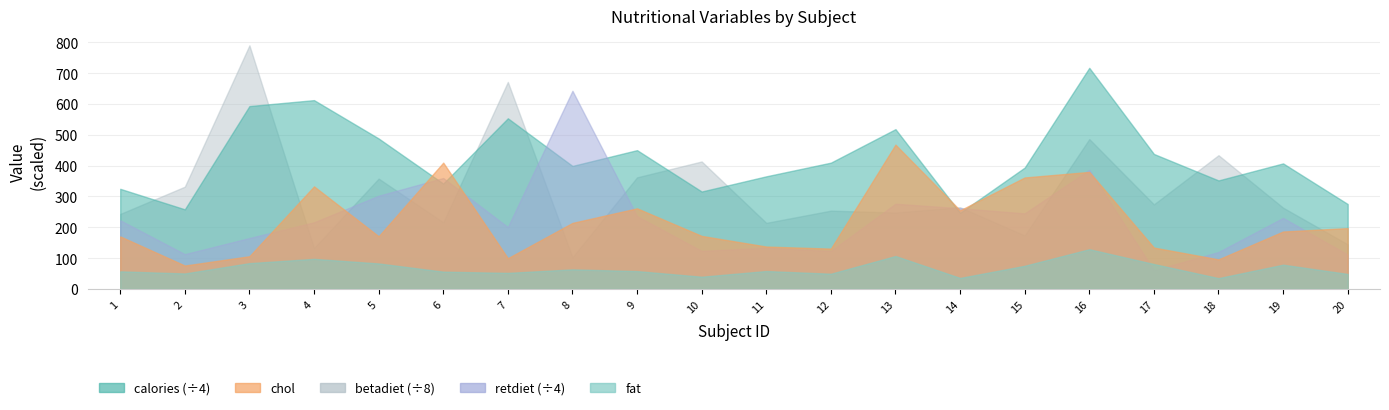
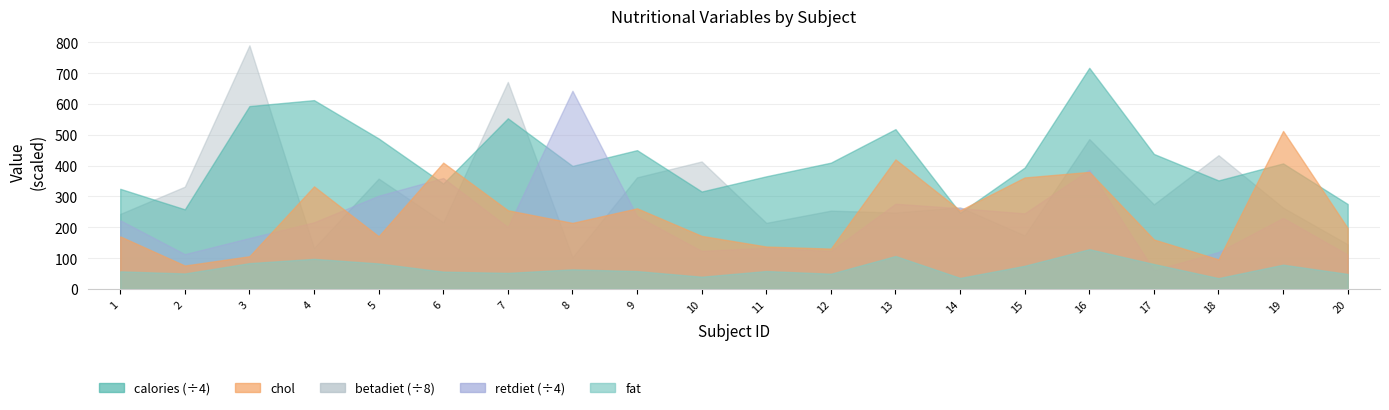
chol, 7: 100 -> 260
chol, 13: 470 -> 420
chol, 17: 130 -> 160
chol, 19: 190 -> 510
